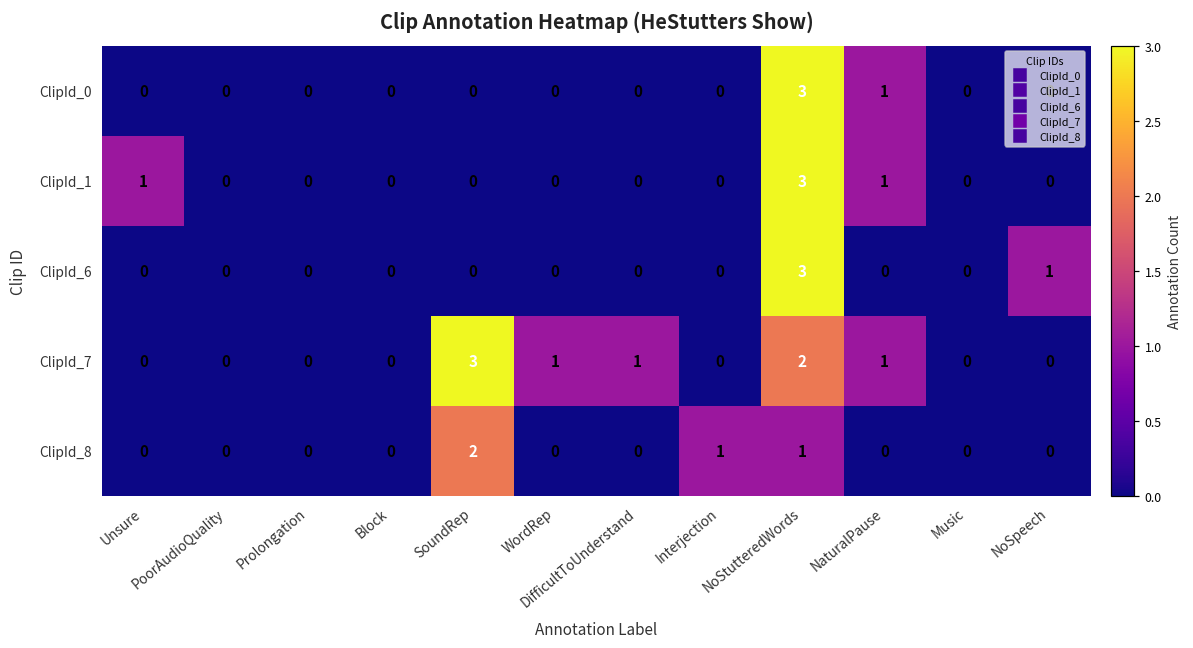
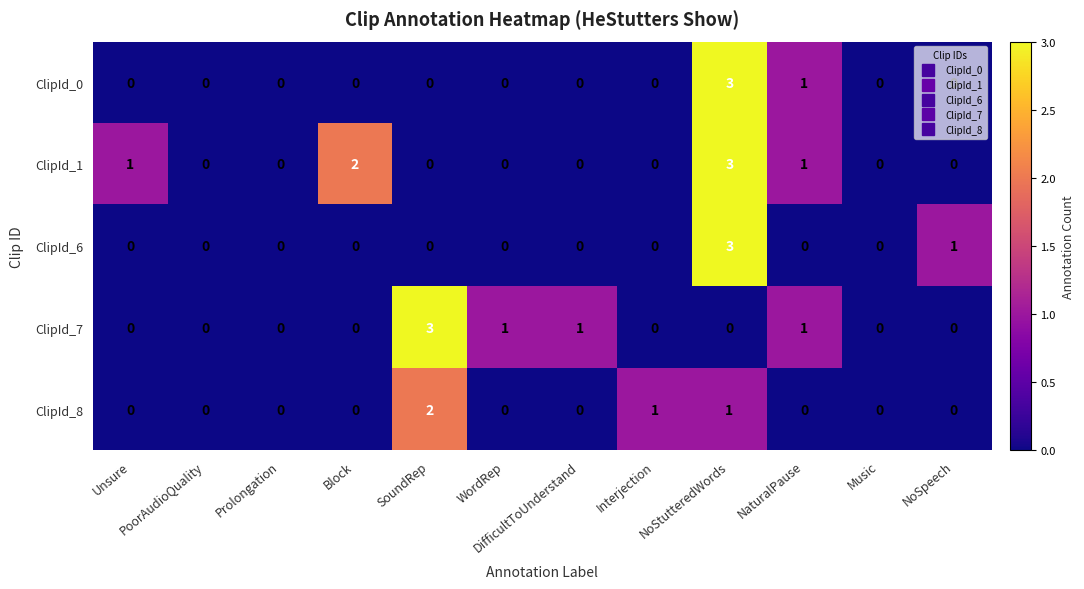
ClipId_1, Block: 0 -> 2
ClipId_7, NoStutteredWords: 2 -> 0
